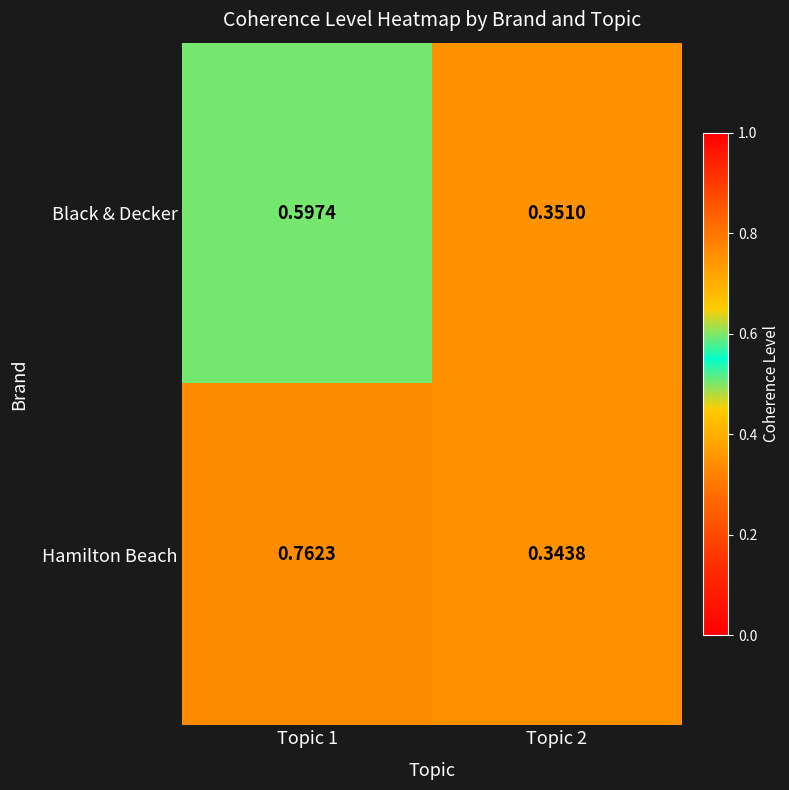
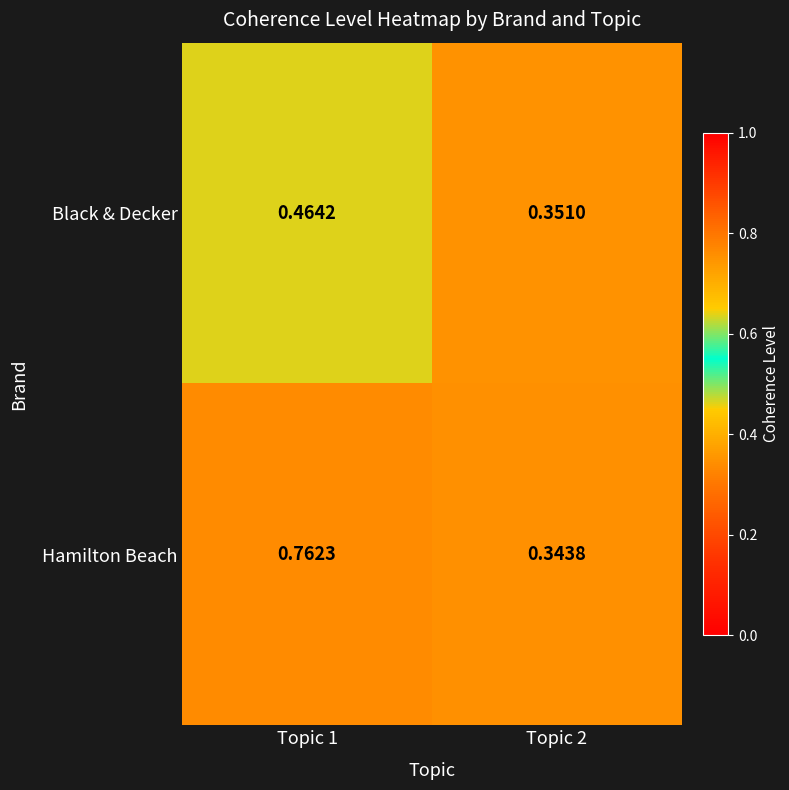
Black & Decker, Topic 1: 0.5974 -> 0.4642
